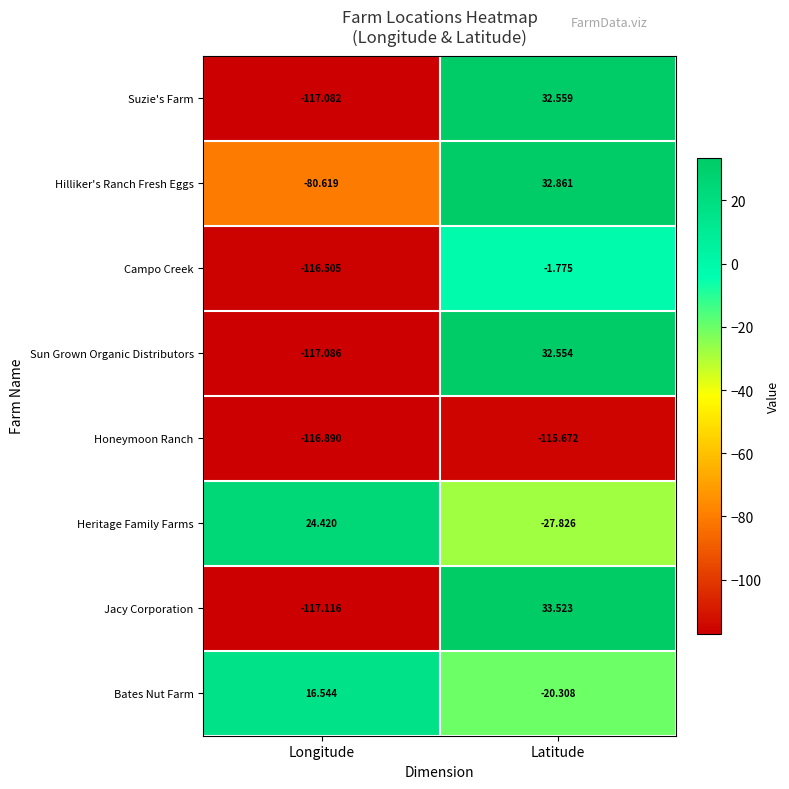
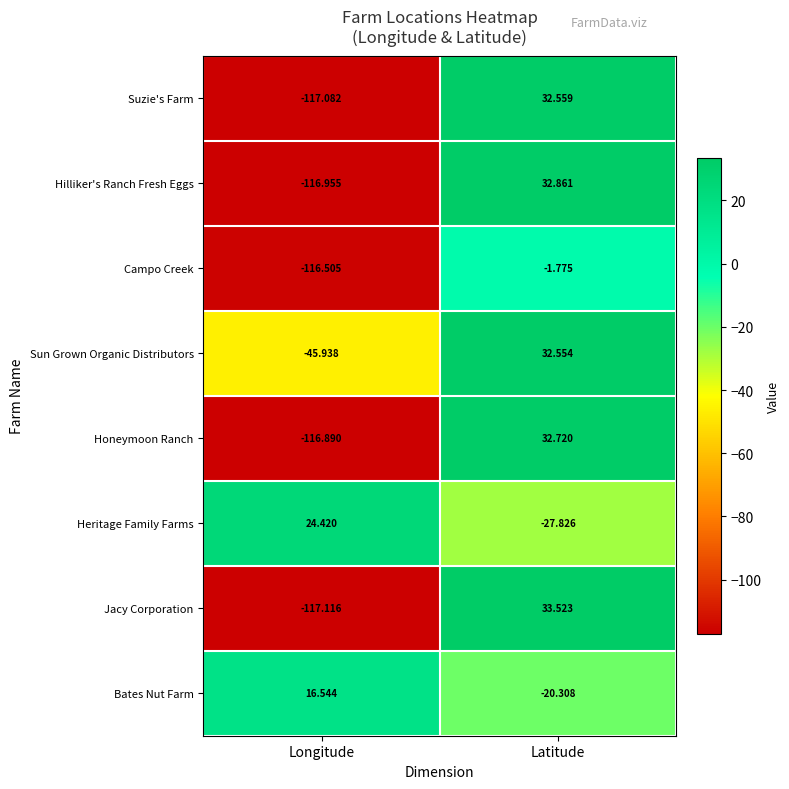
Hilliker's Ranch Fresh Eggs, Longitude: -80.619 -> -116.955
Sun Grown Organic Distributors, Longitude: -117.086 -> -45.938
Honeymoon Ranch, Latitude: -115.672 -> 32.720
